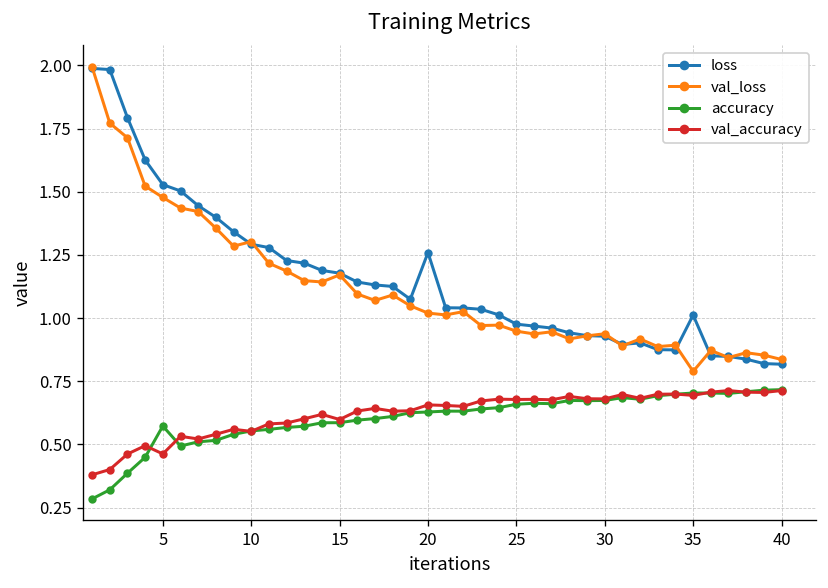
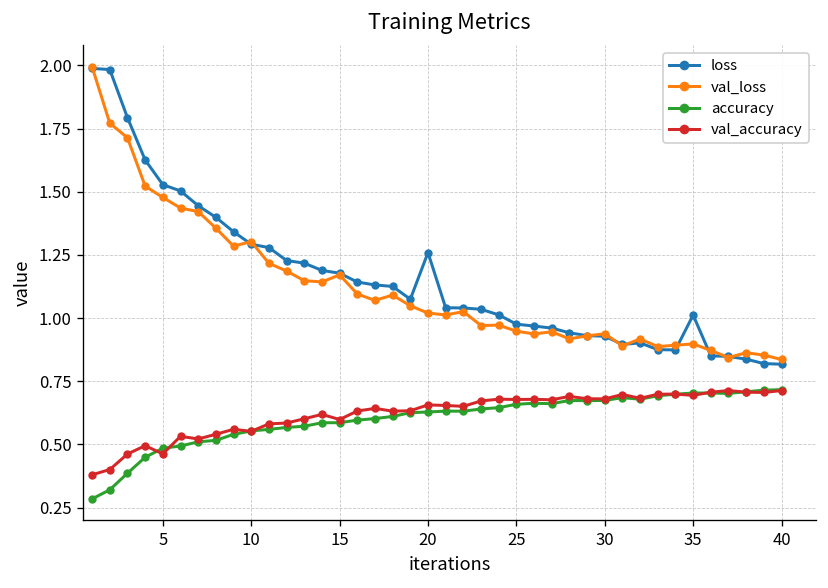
accuracy, 5: 0.57 -> 0.48
val_loss, 35: 0.79 -> 0.90
